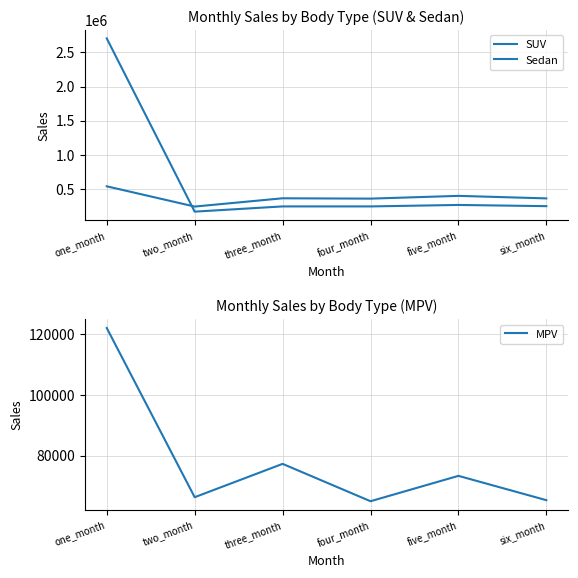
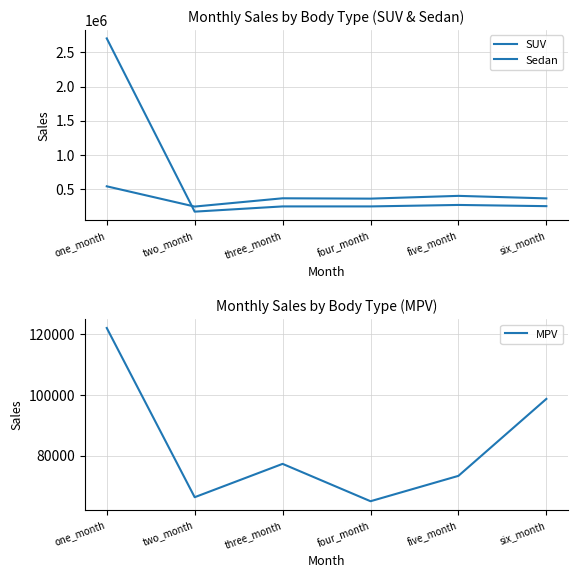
Monthly Sales by Body Type (MPV), six_month: 65000 -> 99000
